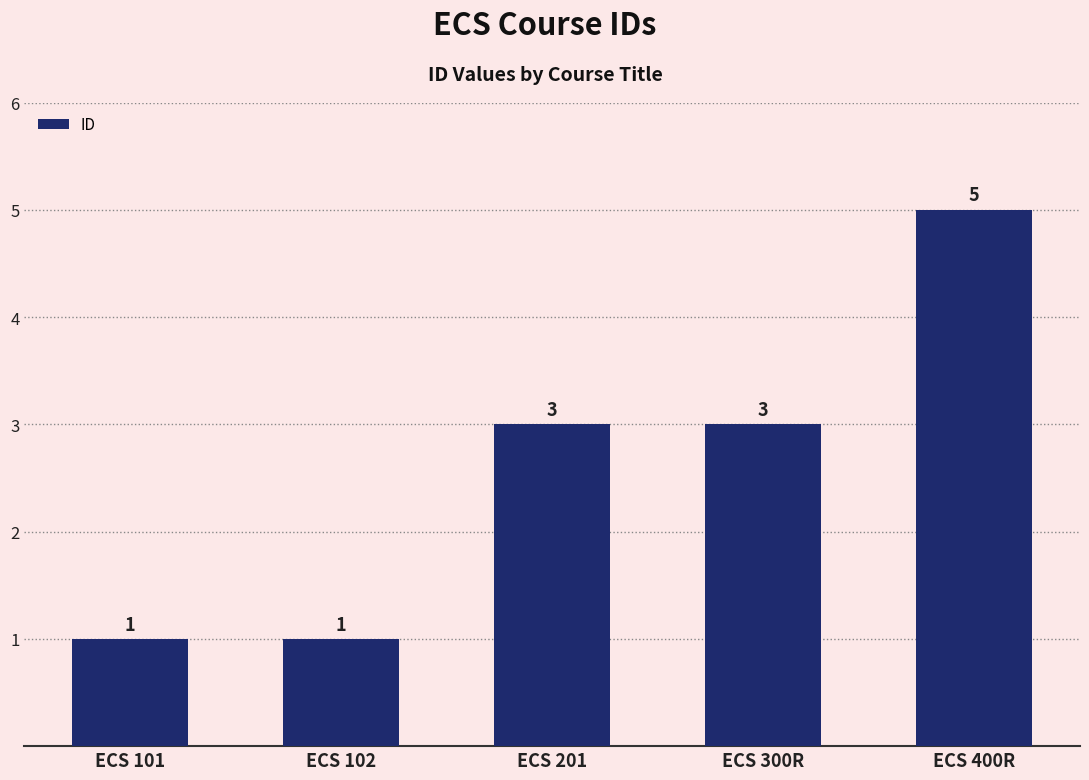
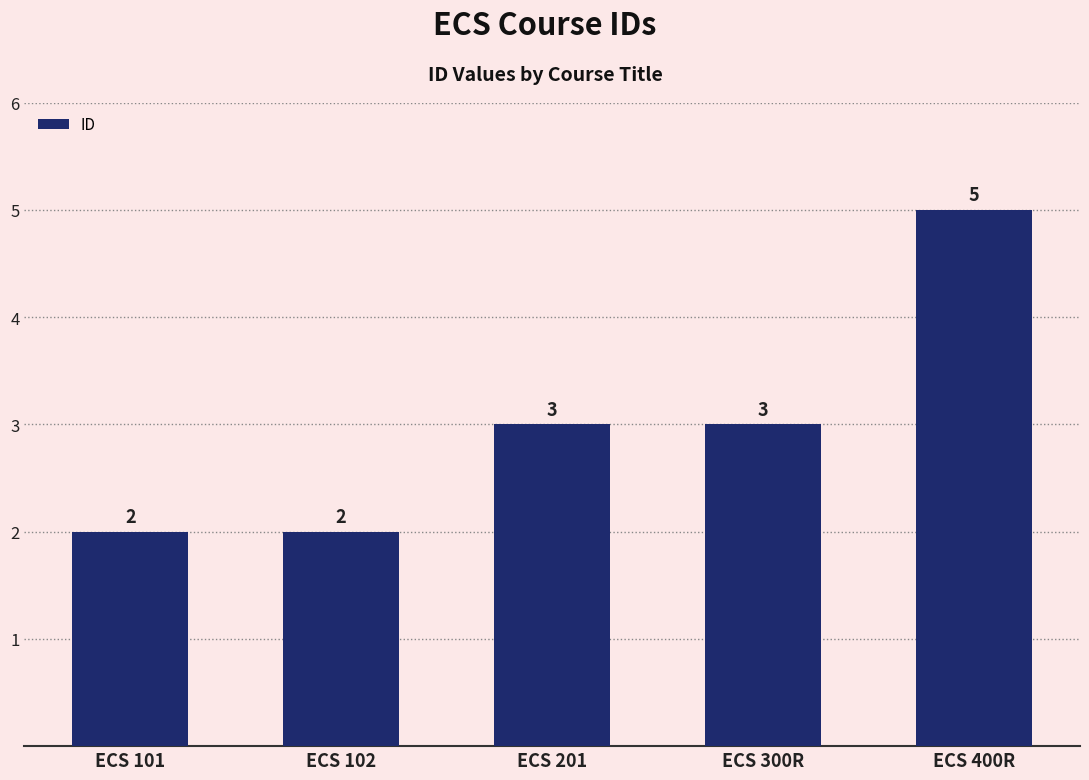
ECS 101: 1 -> 2
ECS 102: 1 -> 2
